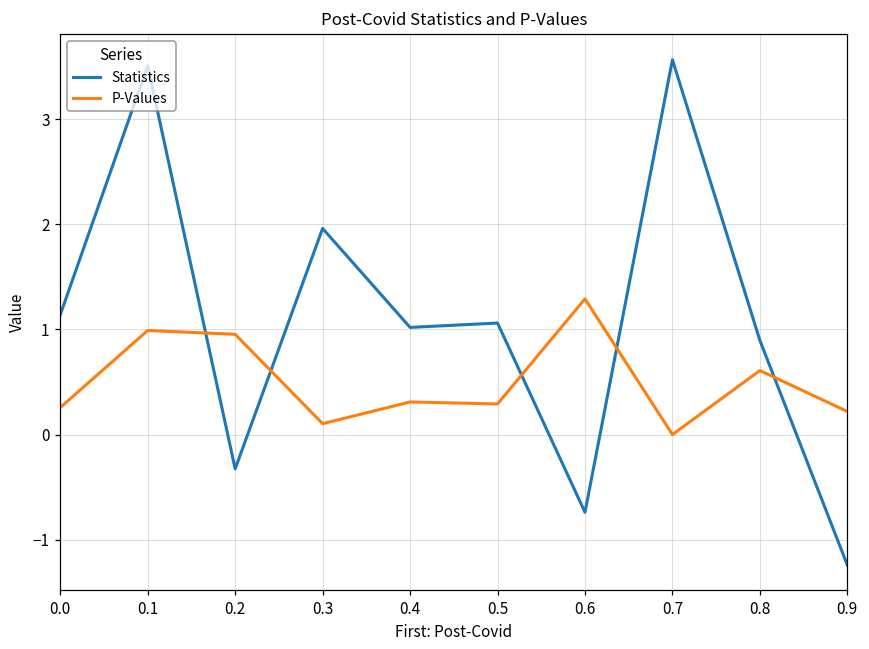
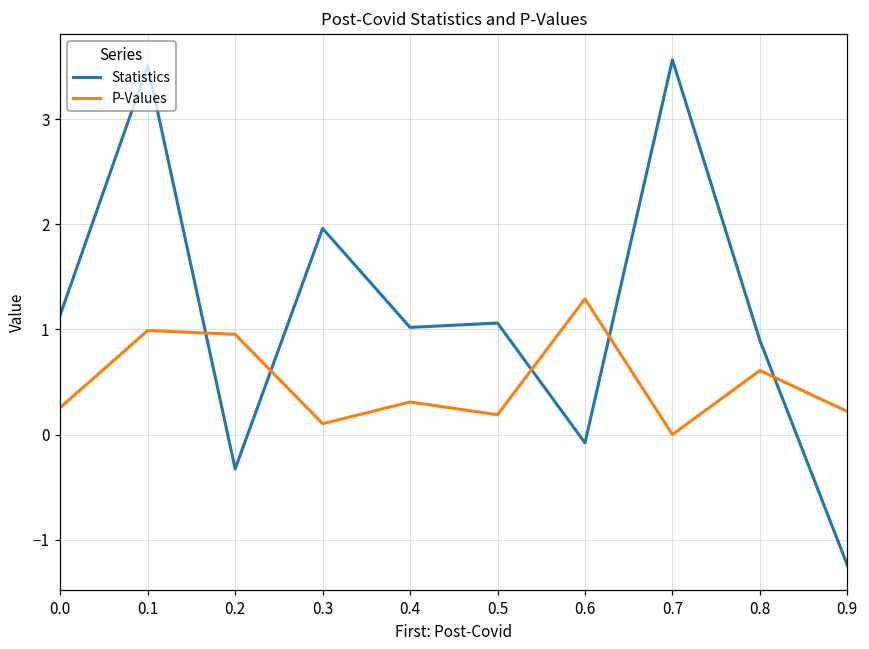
P-Values, 0.5: 0.3 -> 0.2
Statistics, 0.6: -0.7 -> -0.1
